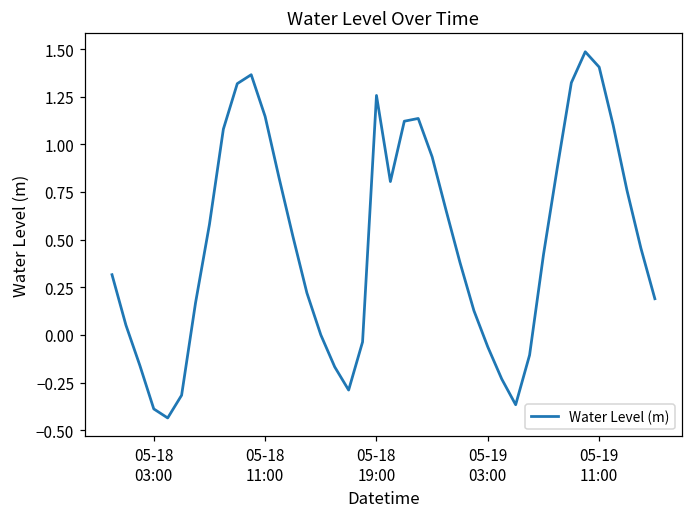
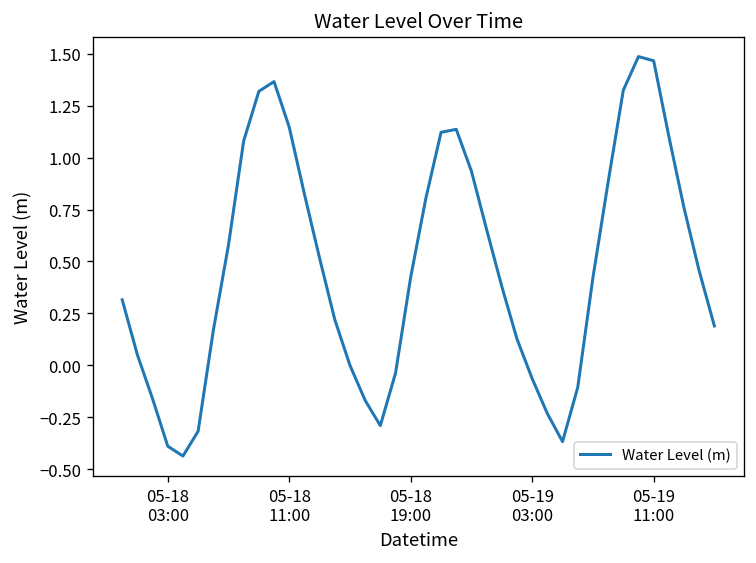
05-18 19:00: 1.26 -> 0.42
05-19 11:00: 1.41 -> 1.47
